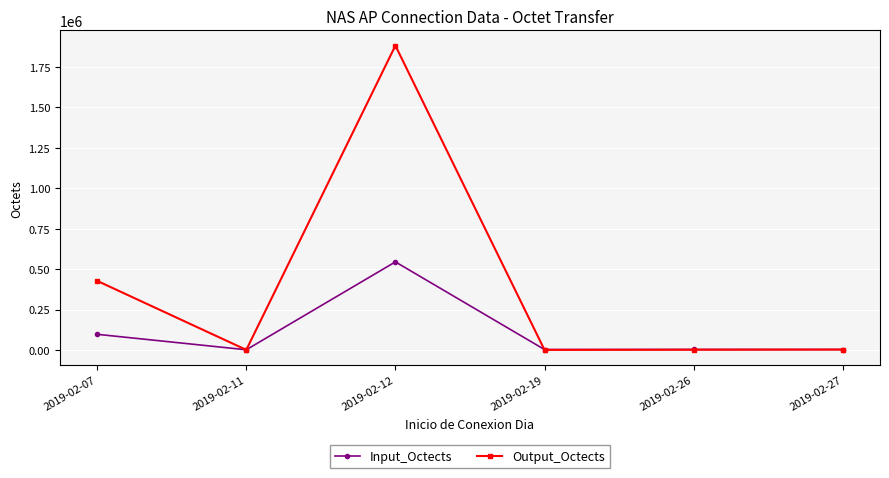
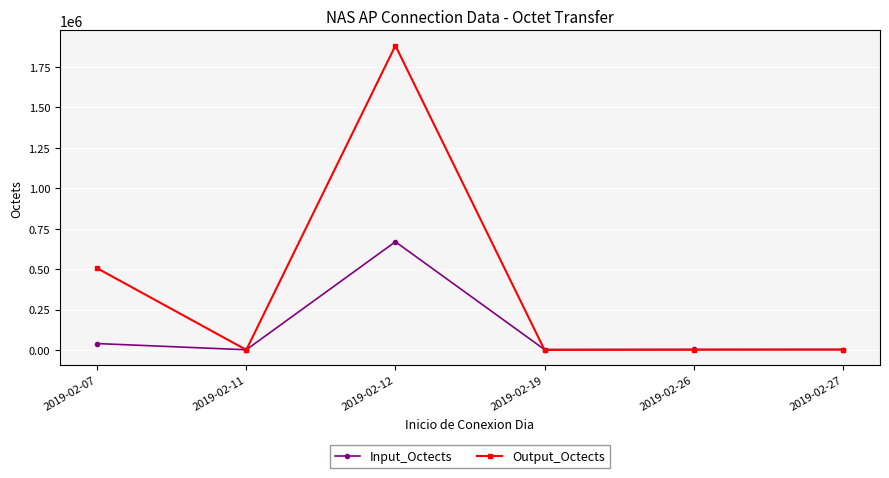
Input_Octects, 2019-02-07: 100000 -> 40000
Output_Octects, 2019-02-07: 430000 -> 510000
Input_Octects, 2019-02-12: 540000 -> 670000
